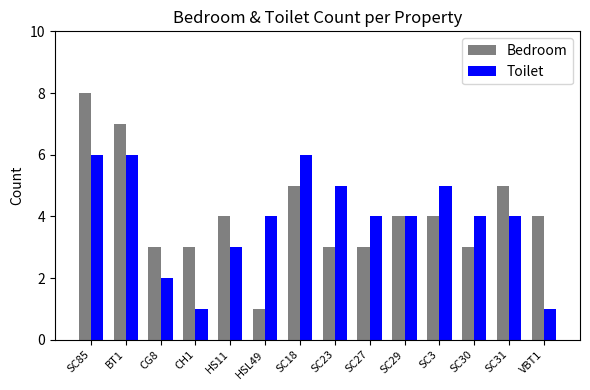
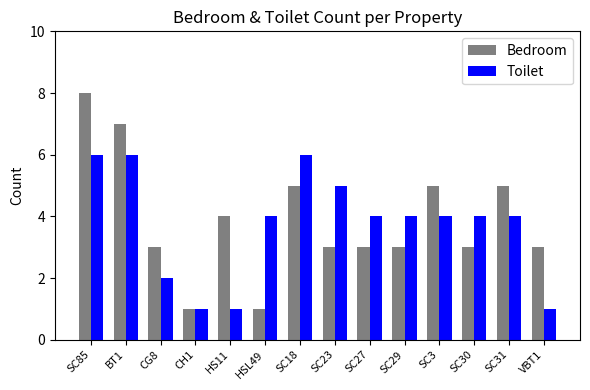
Bedroom, CH1: 3 -> 1
Toilet, HS11: 3 -> 1
Bedroom, SC29: 4 -> 3
Bedroom, SC3: 4 -> 5
Toilet, SC3: 5 -> 4
Bedroom, VBT1: 4 -> 3
